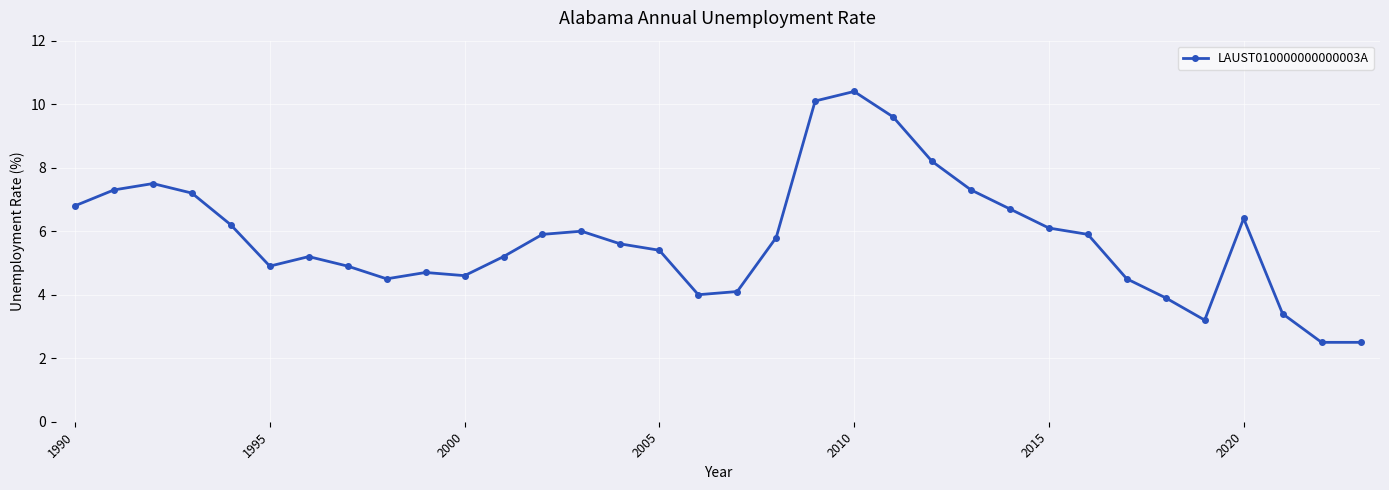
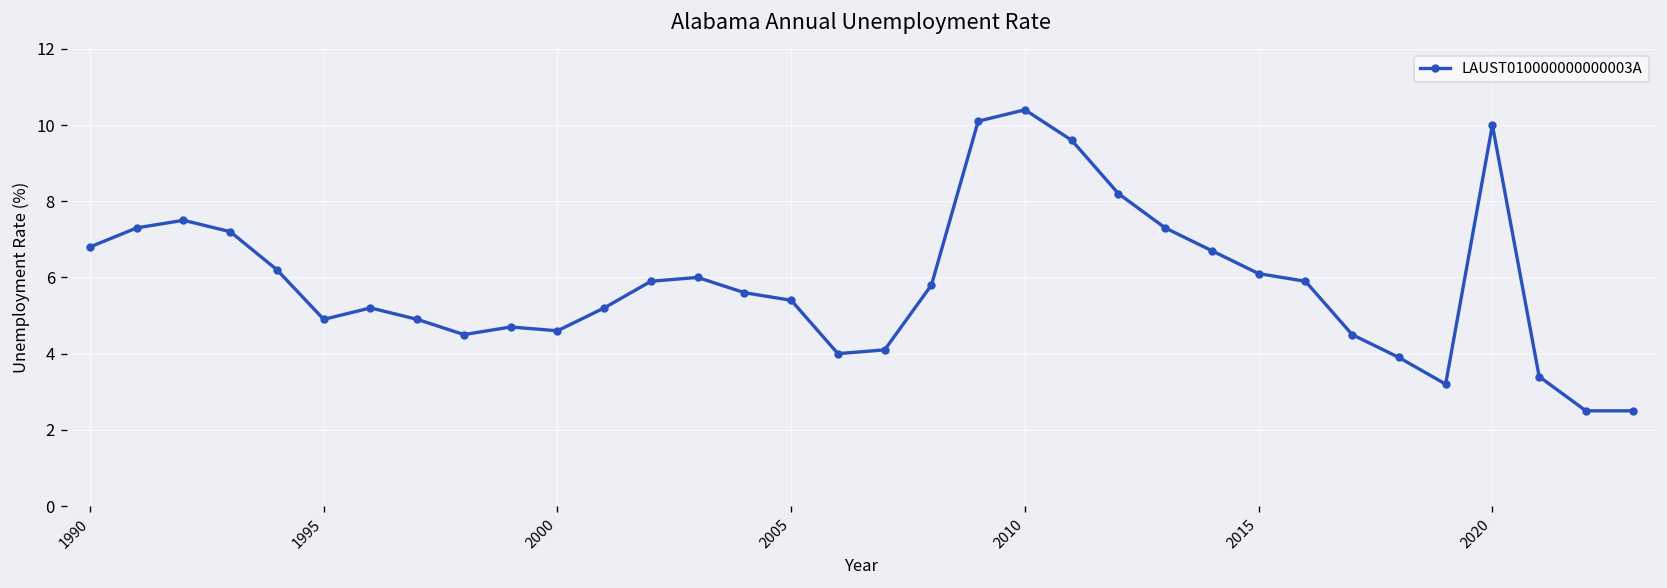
2020: 6.4 -> 10.0
